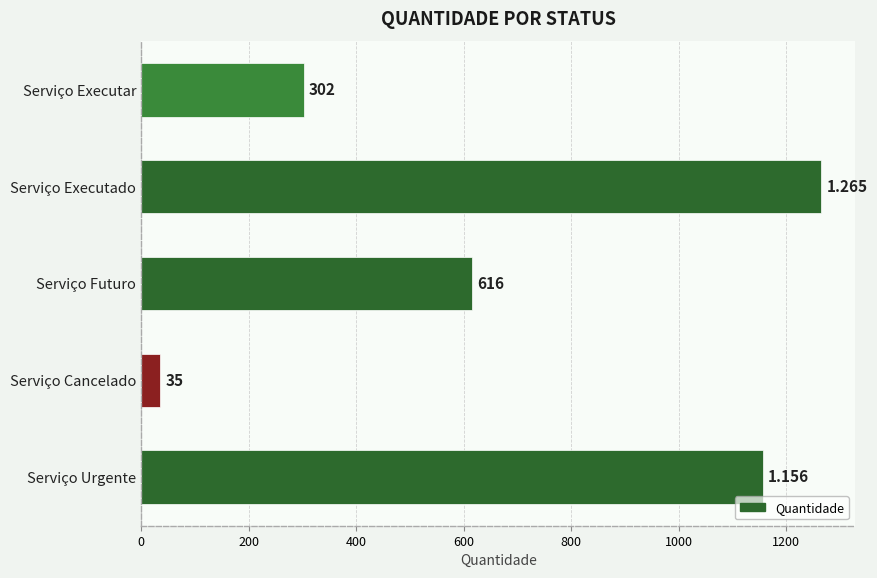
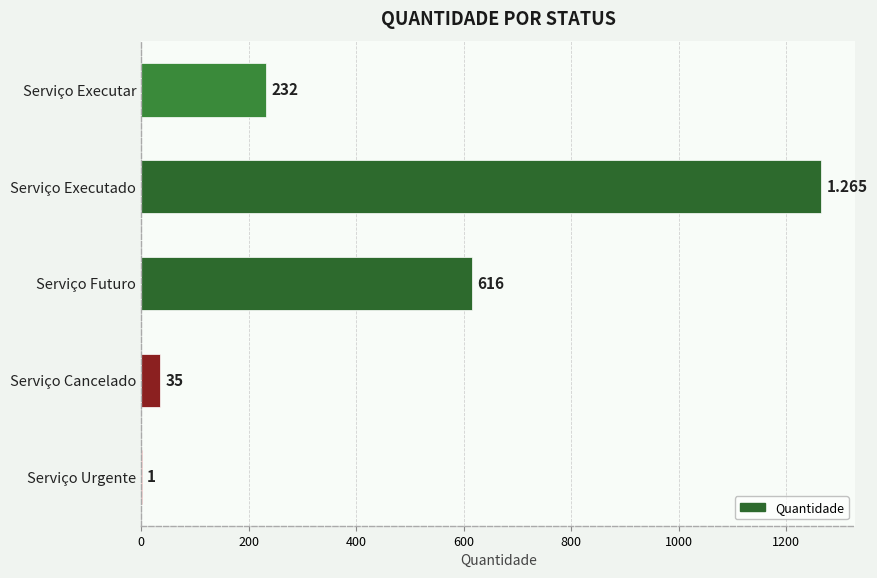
Serviço Executar: 302 -> 232
Serviço Urgente: 1.156 -> 1
